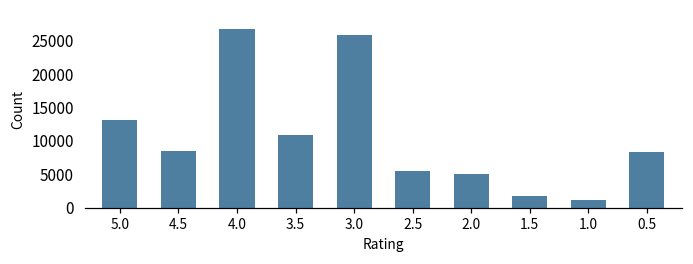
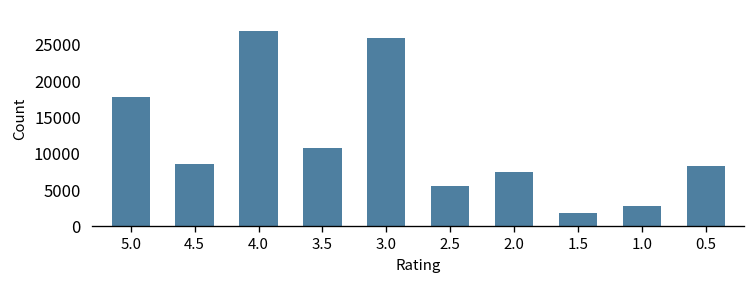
5.0: 13000 -> 18000
2.0: 5000 -> 8000
1.0: 1000 -> 3000
